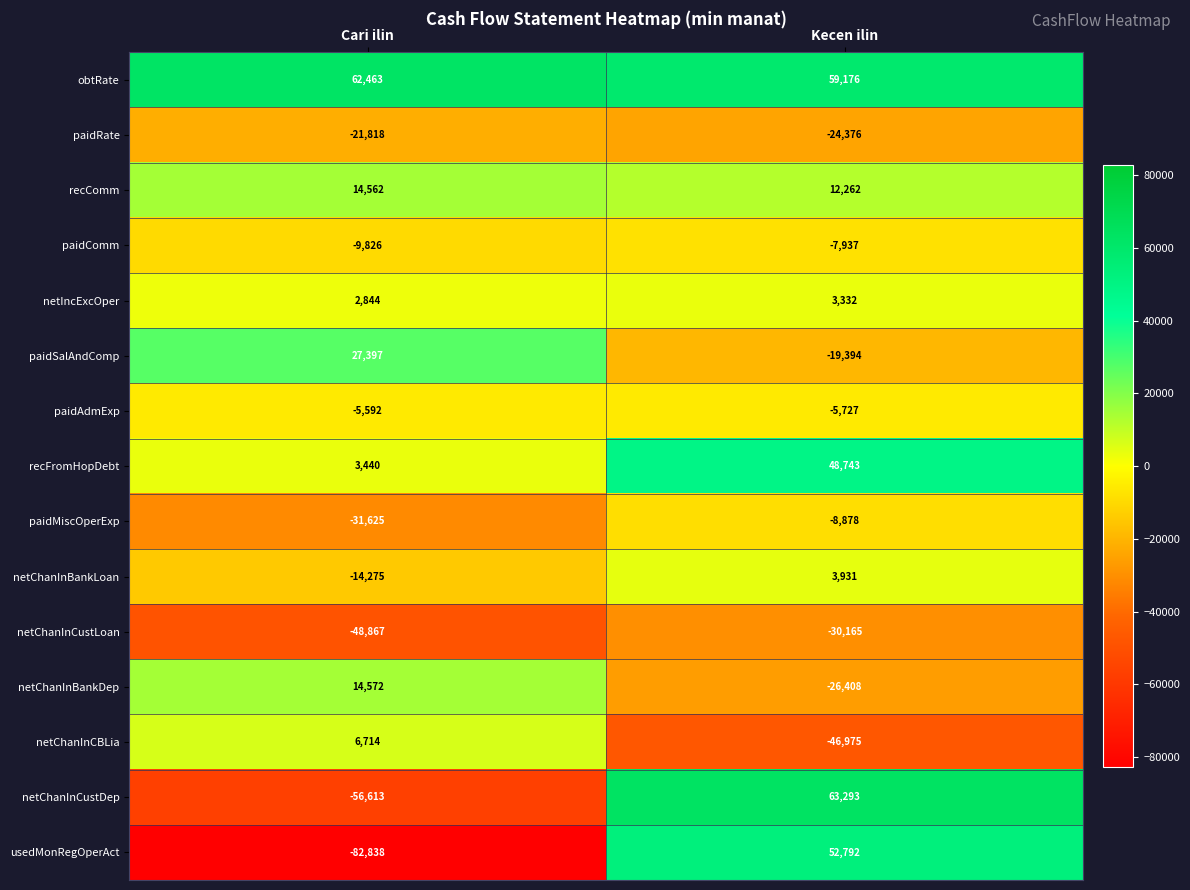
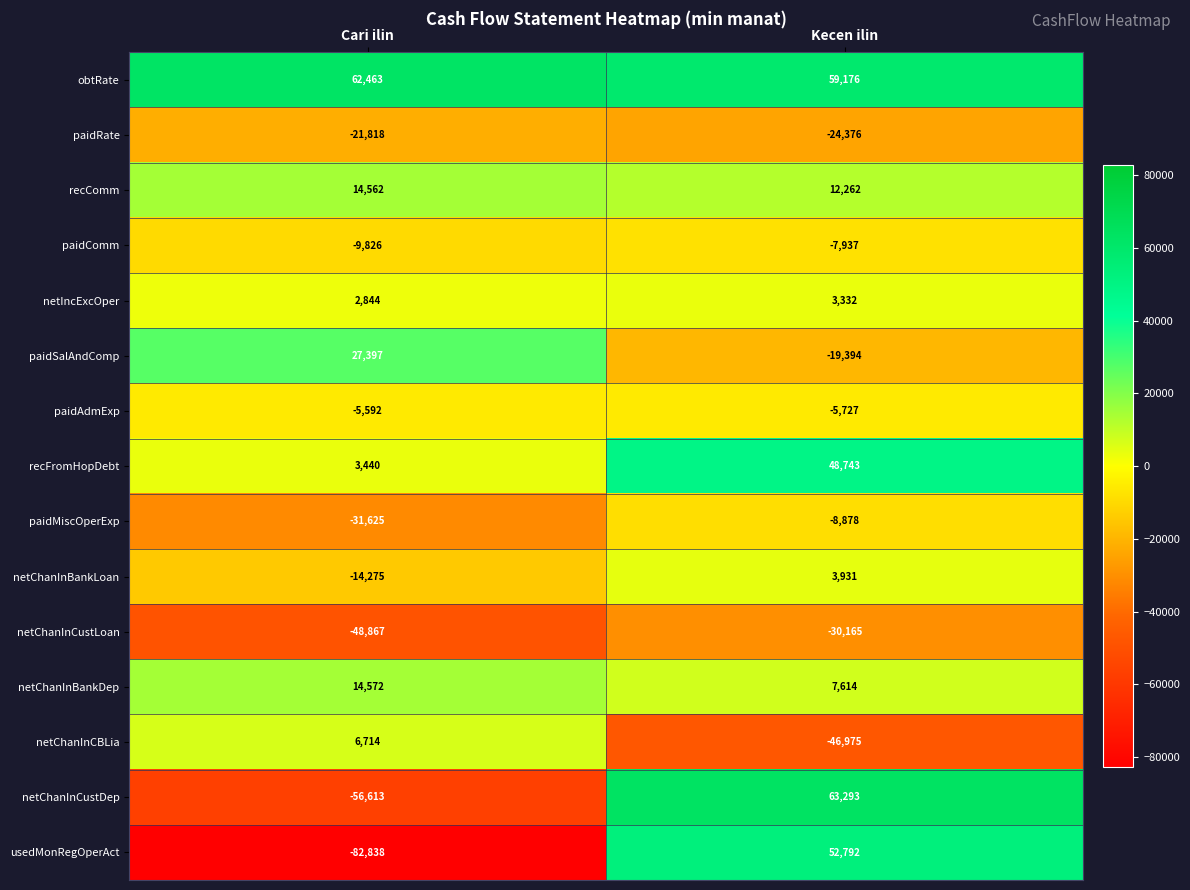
netChanInBankDep, Kecen ilin: -26,408 -> 7,614
